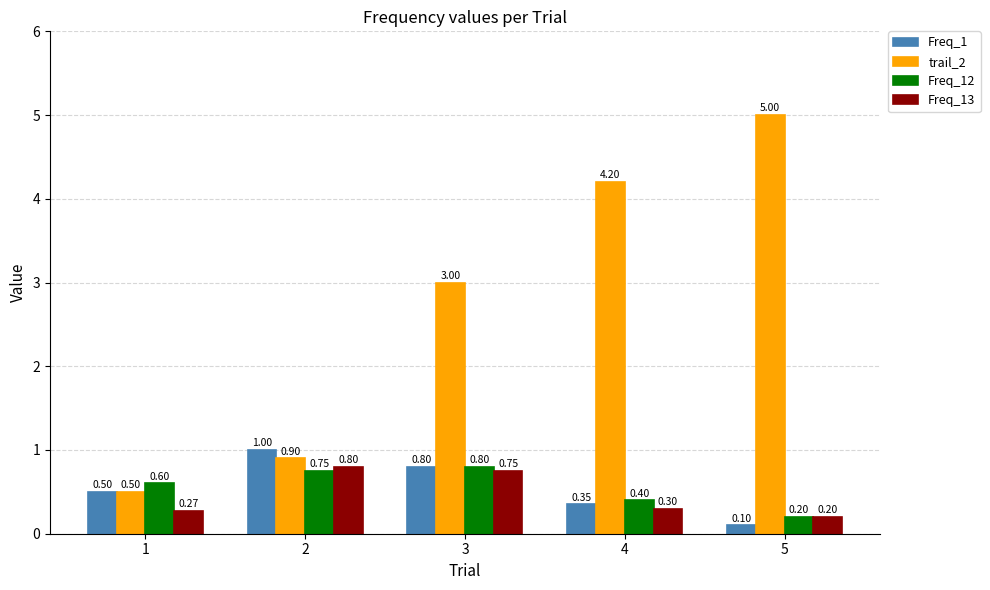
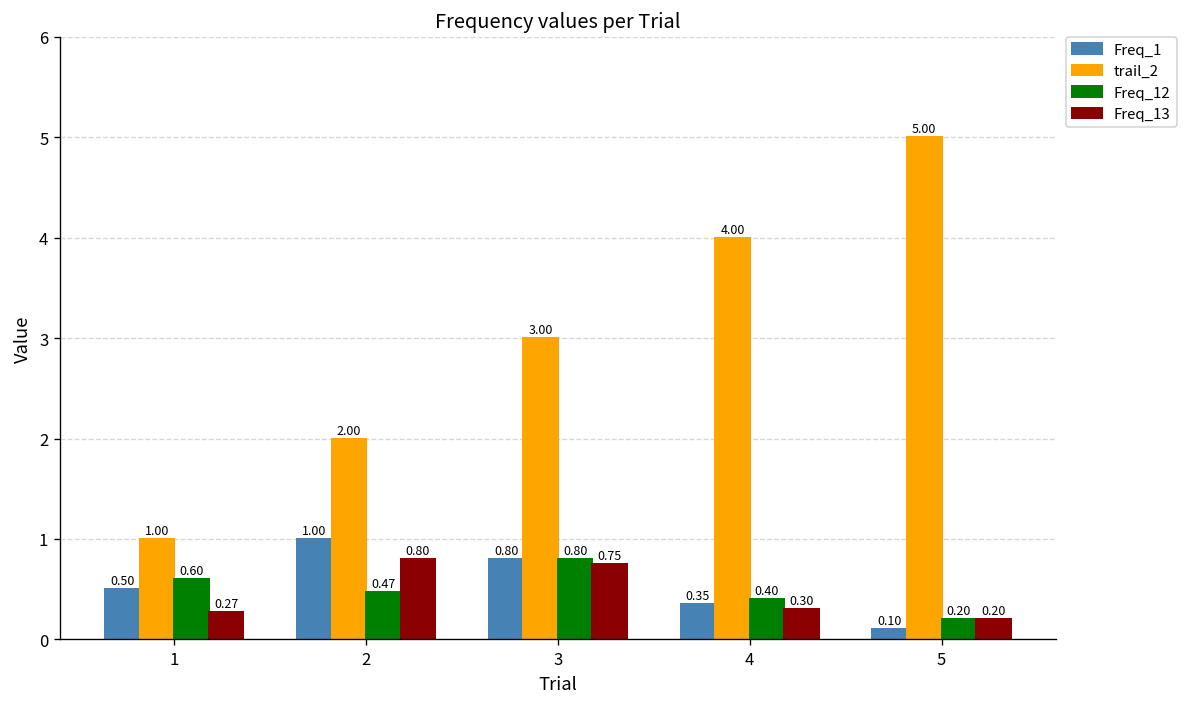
trail_2, 1: 0.50 -> 1.00
trail_2, 2: 0.90 -> 2.00
Freq_12, 2: 0.75 -> 0.47
trail_2, 4: 4.20 -> 4.00
